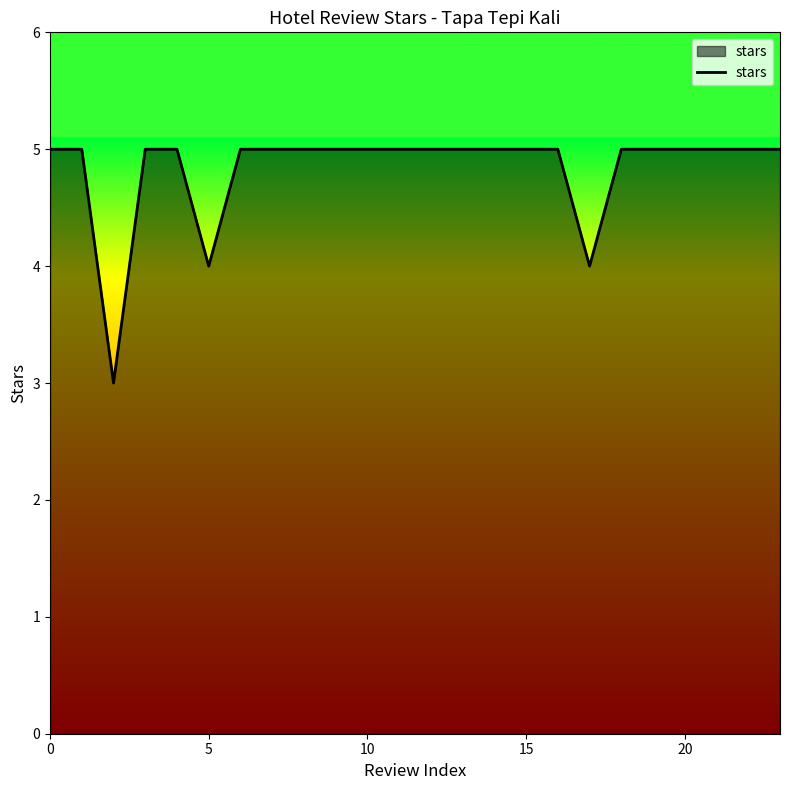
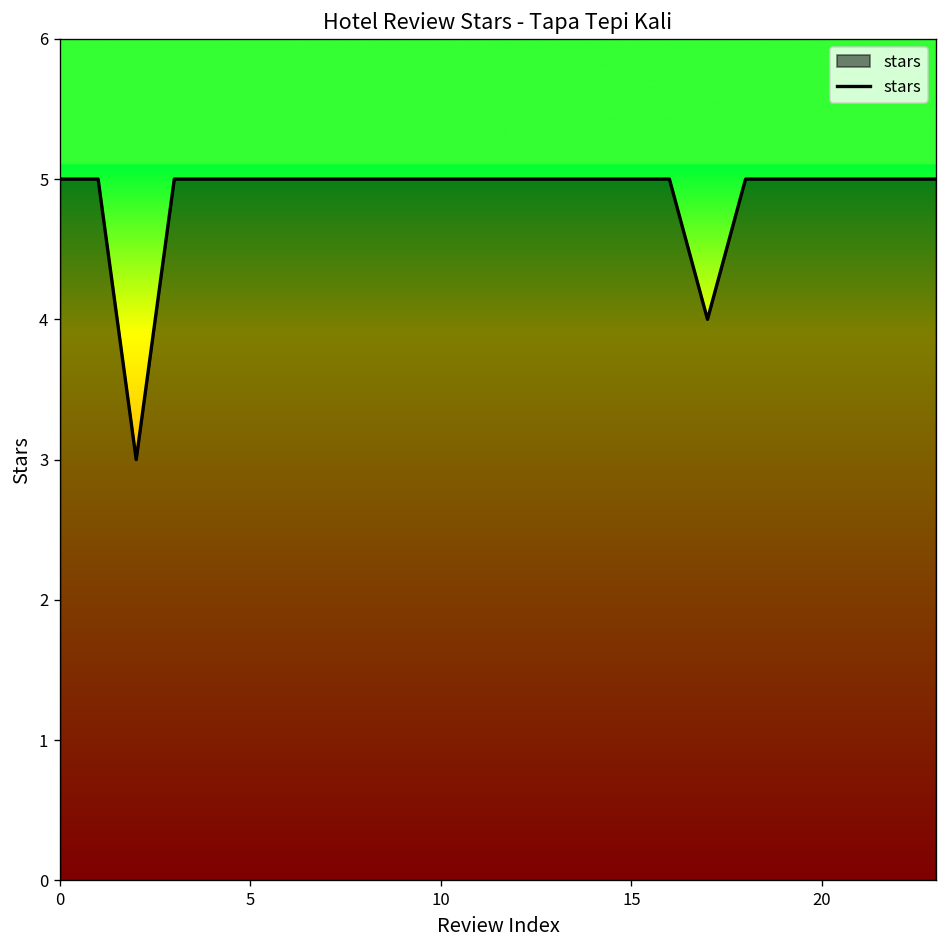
5: 4 -> 5
